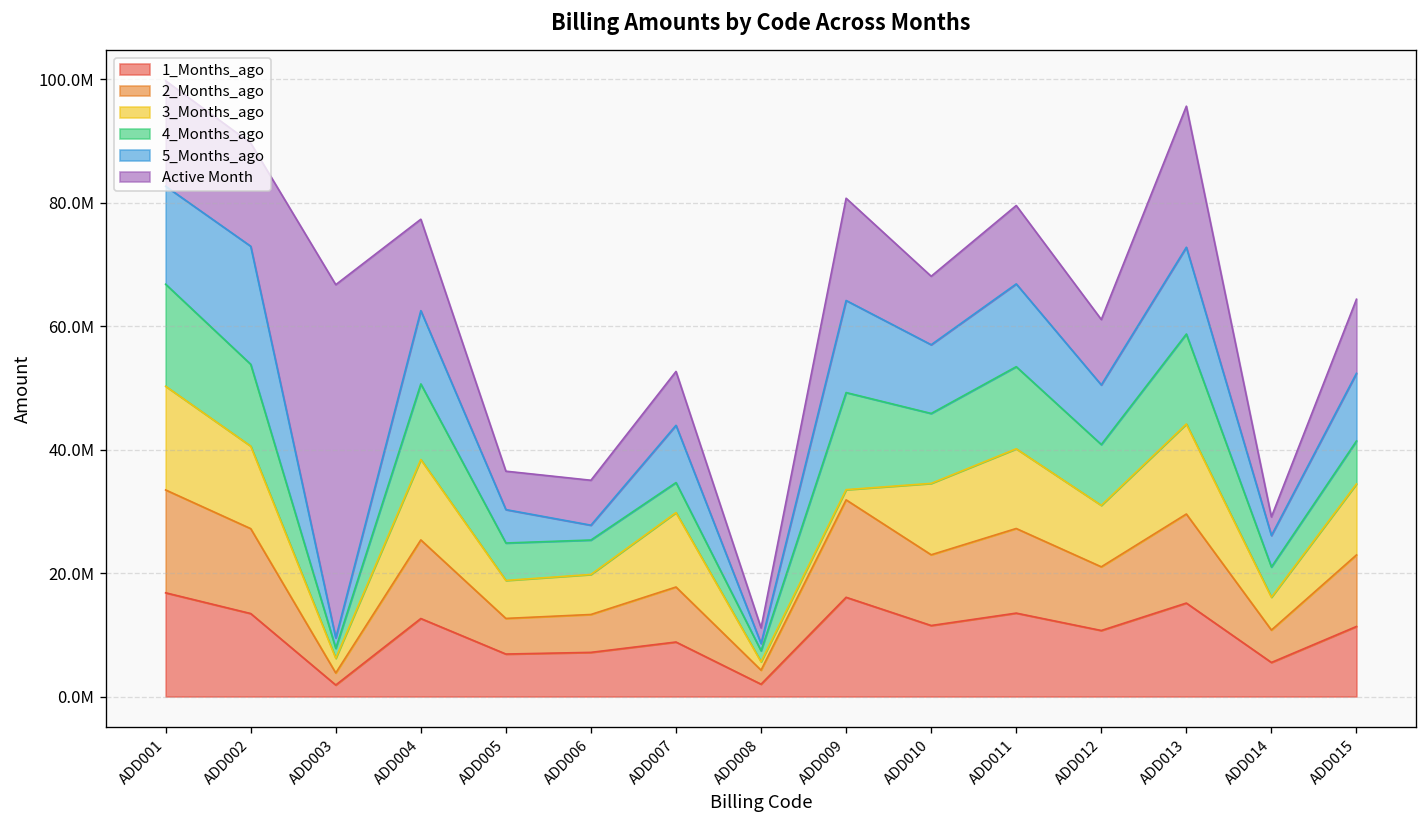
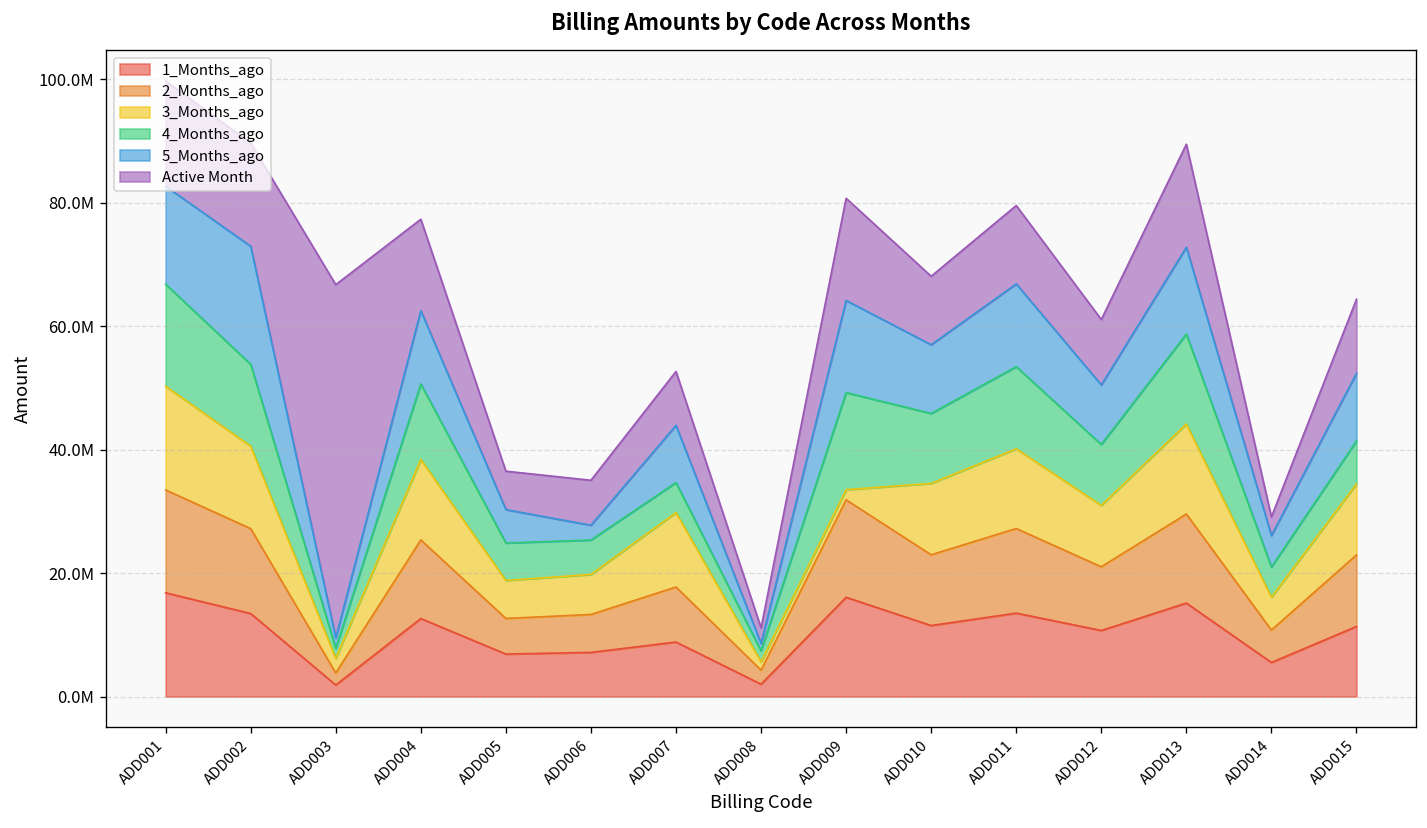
Active Month, ADD013: 23000000 -> 17000000
